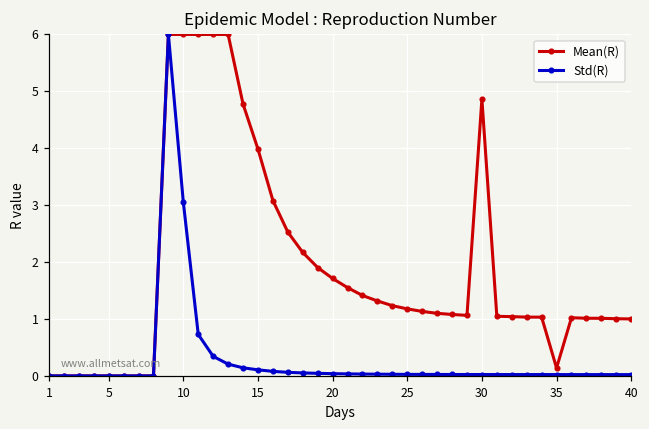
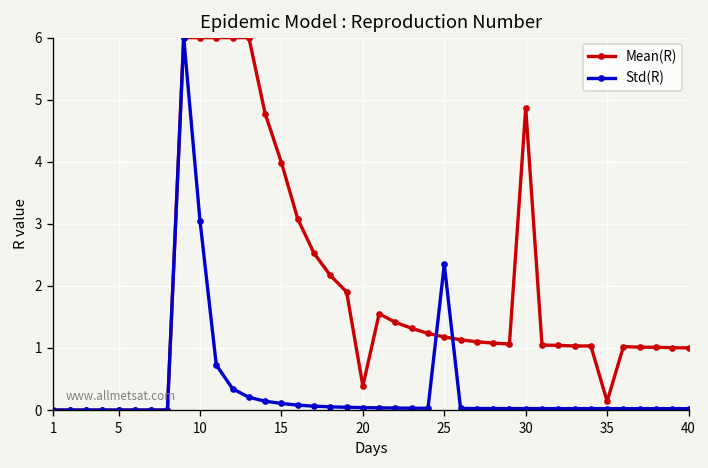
Mean(R), 20: 1.7 -> 0.4
Std(R), 25: 0.0 -> 2.3
